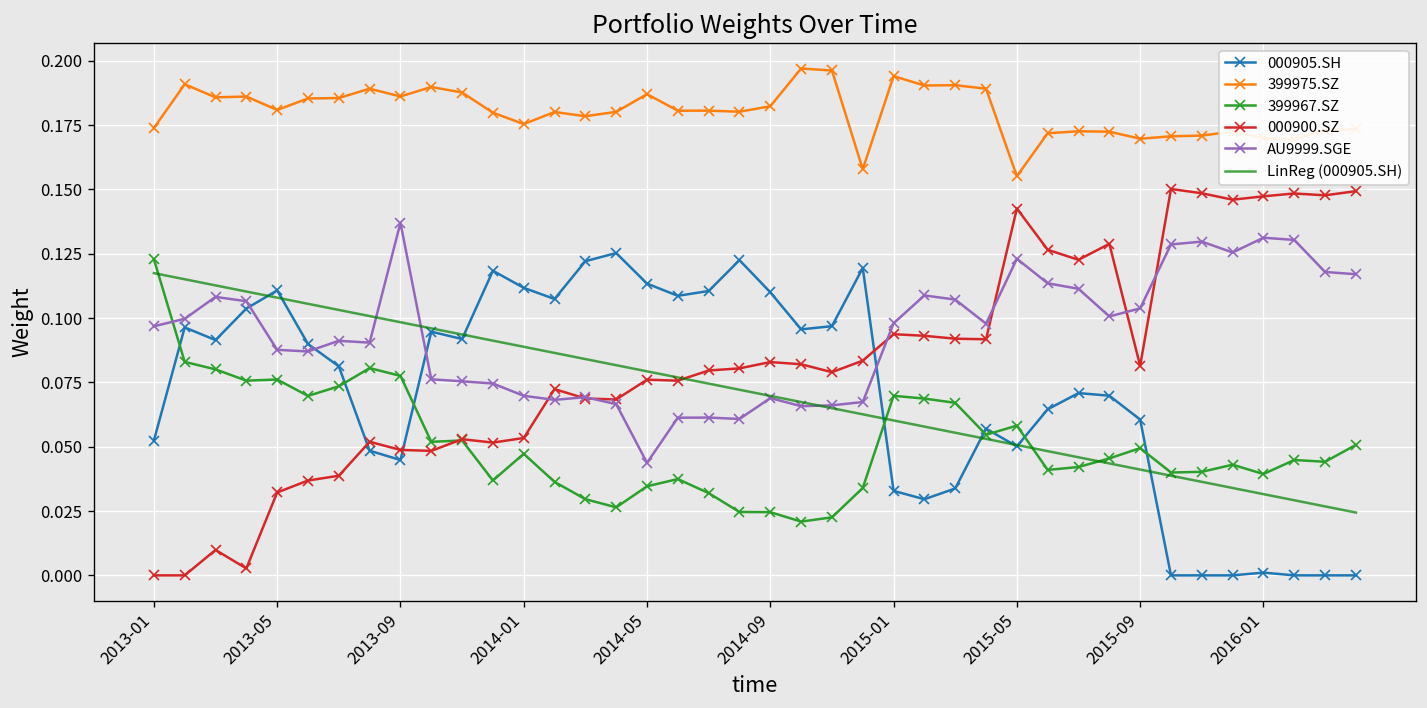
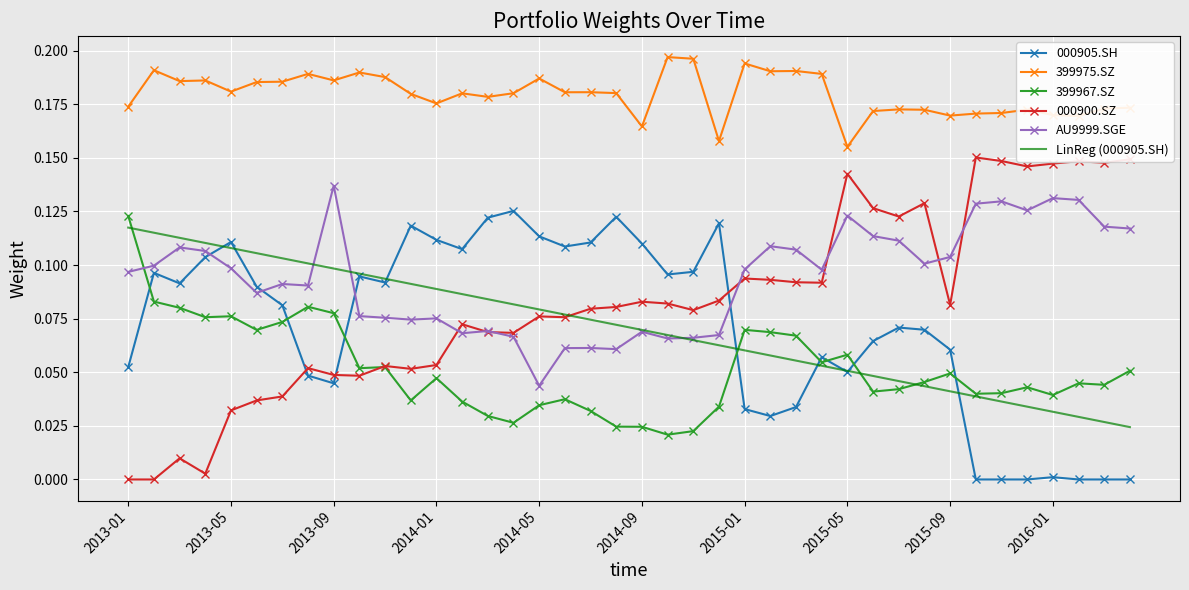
AU9999.SGE, 2013-05: 0.088 -> 0.099
AU9999.SGE, 2014-01: 0.070 -> 0.075
399975.SZ, 2014-09: 0.182 -> 0.165
